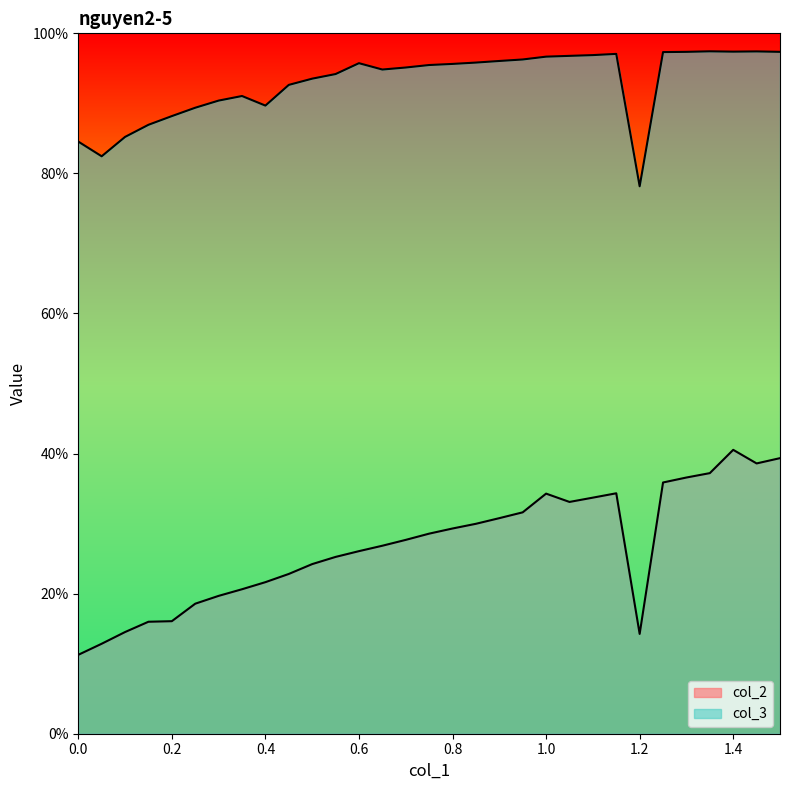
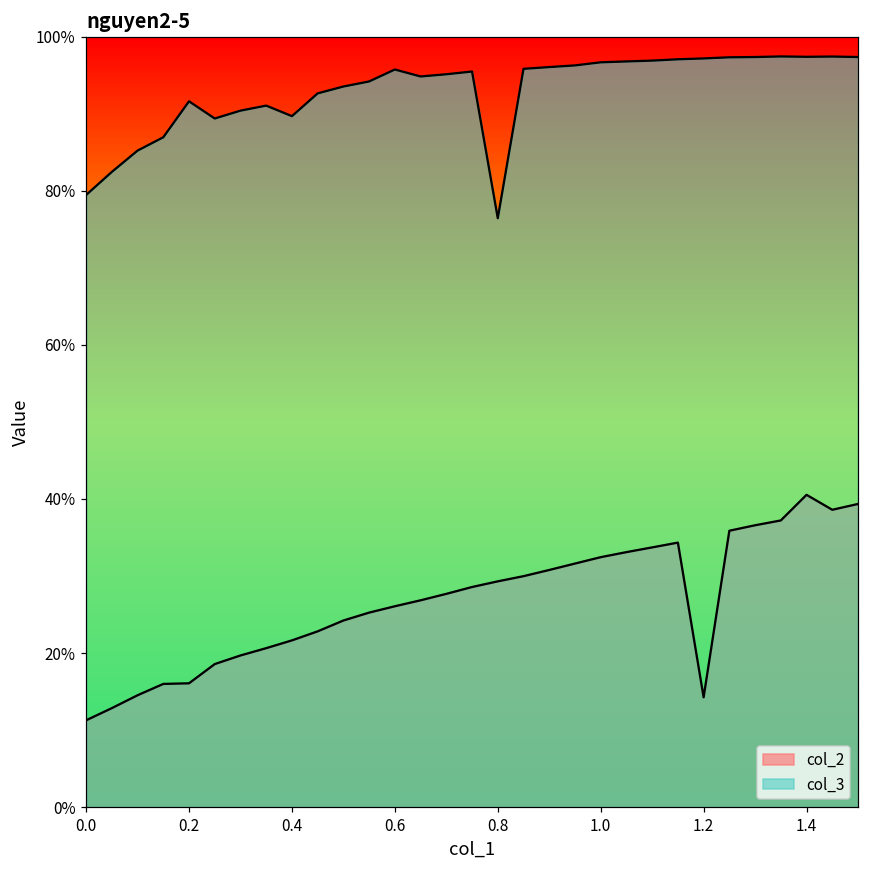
col_3, 0.0: 85% -> 79%
col_3, 0.2: 88% -> 92%
col_3, 0.8: 96% -> 76%
col_2, 1.0: 34% -> 32%
col_3, 1.2: 78% -> 97%
